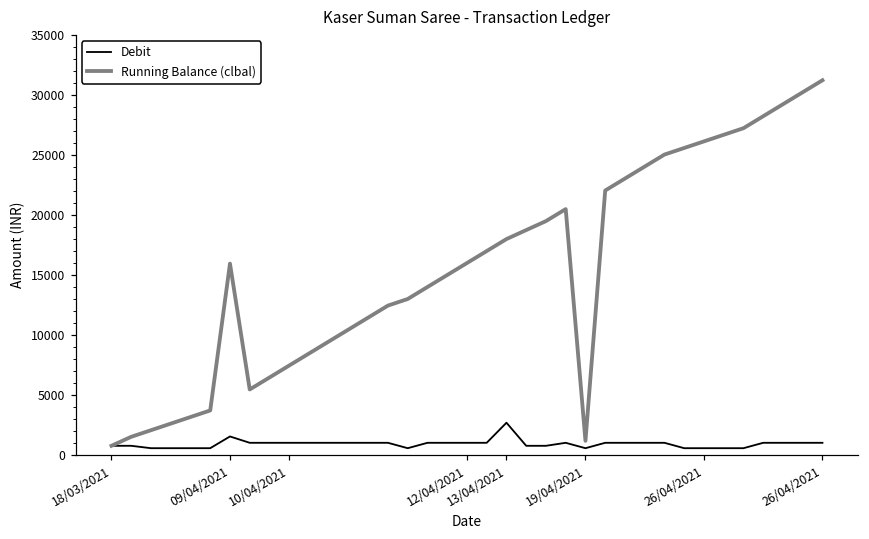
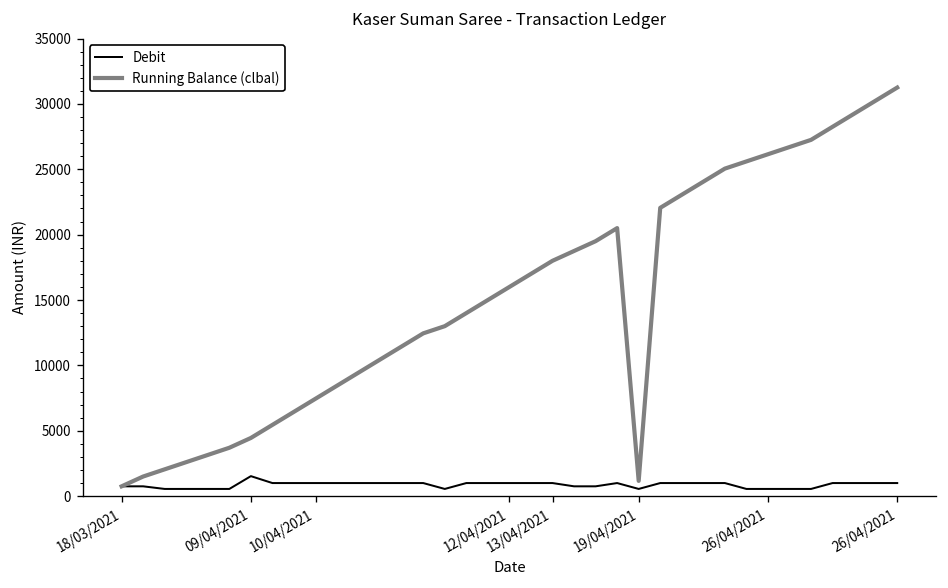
Running Balance (clbal), 09/04/2021: 16000 -> 4500
Debit, 13/04/2021: 2700 -> 1000
